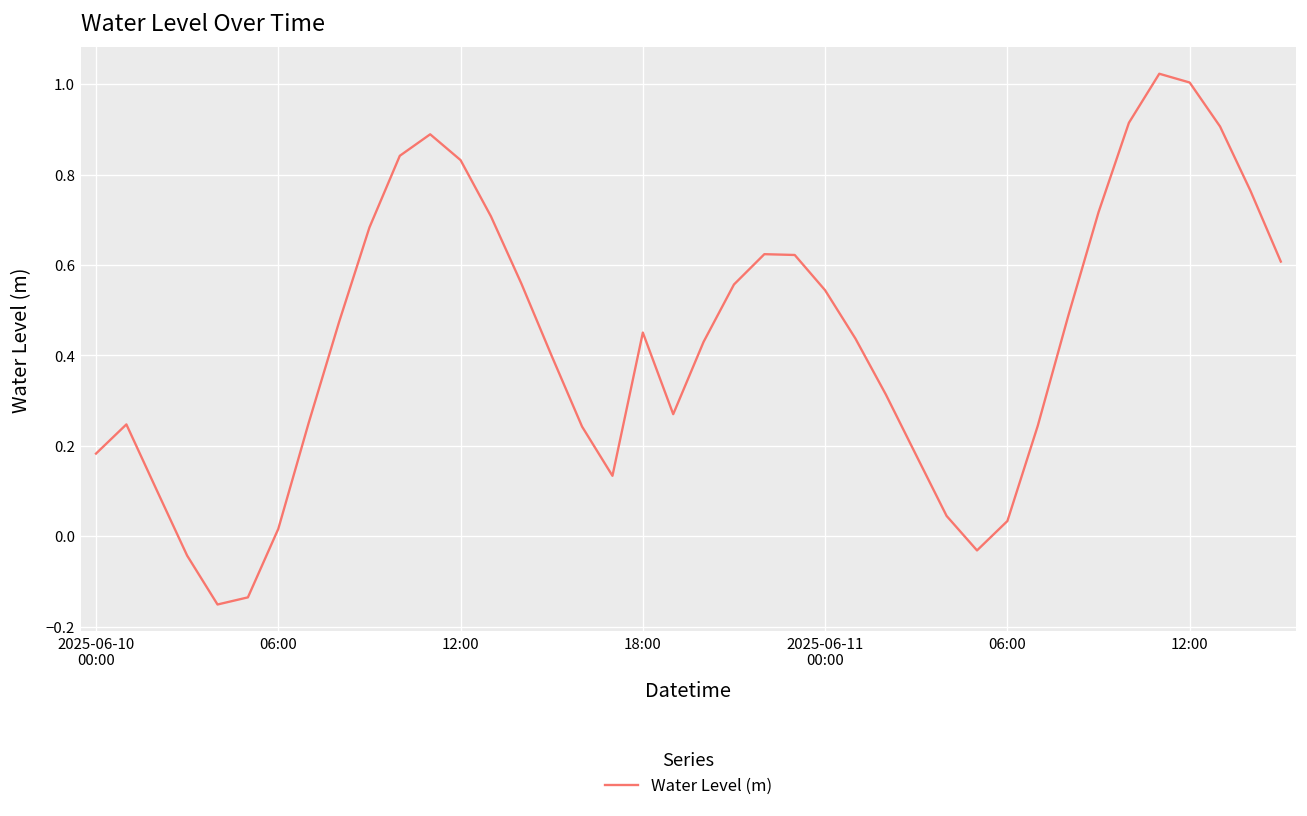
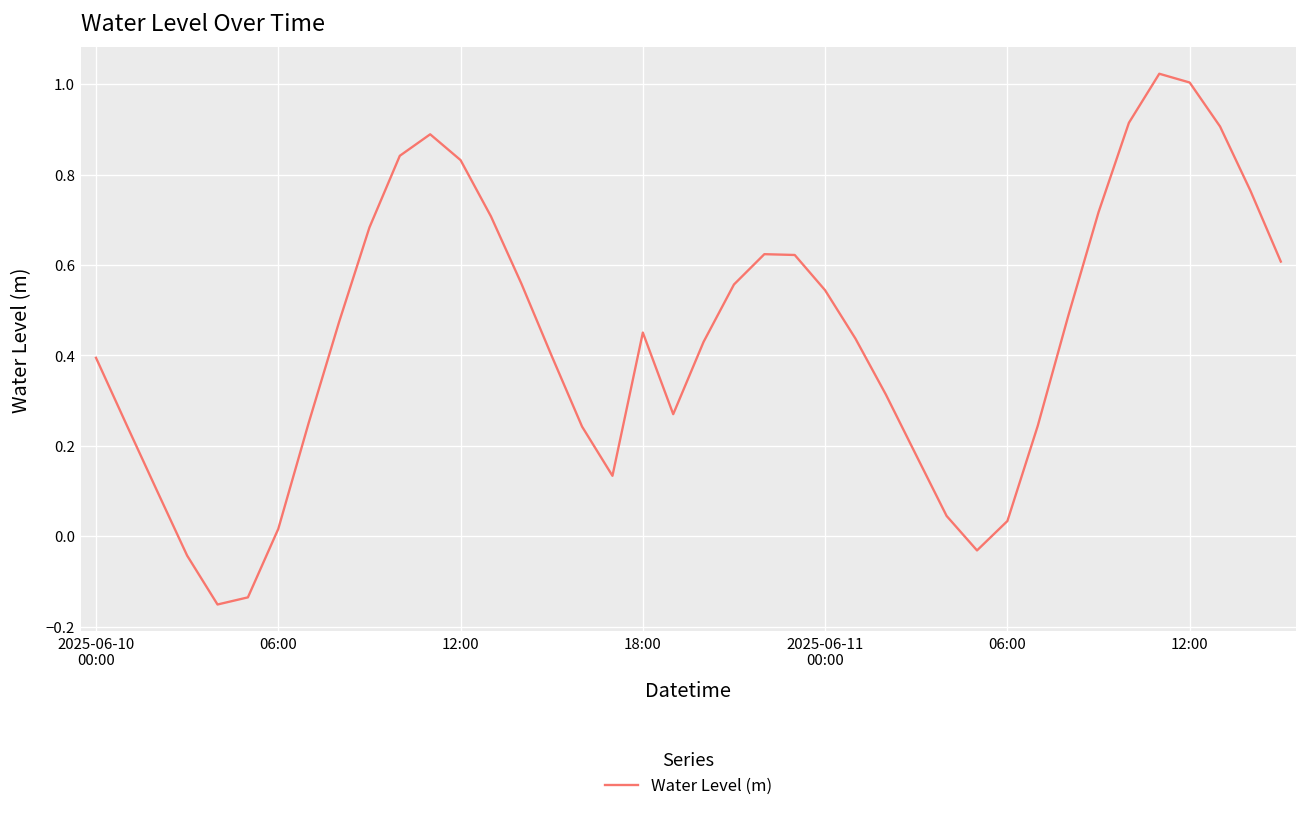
2025-06-10 00:00: 0.18 -> 0.39
